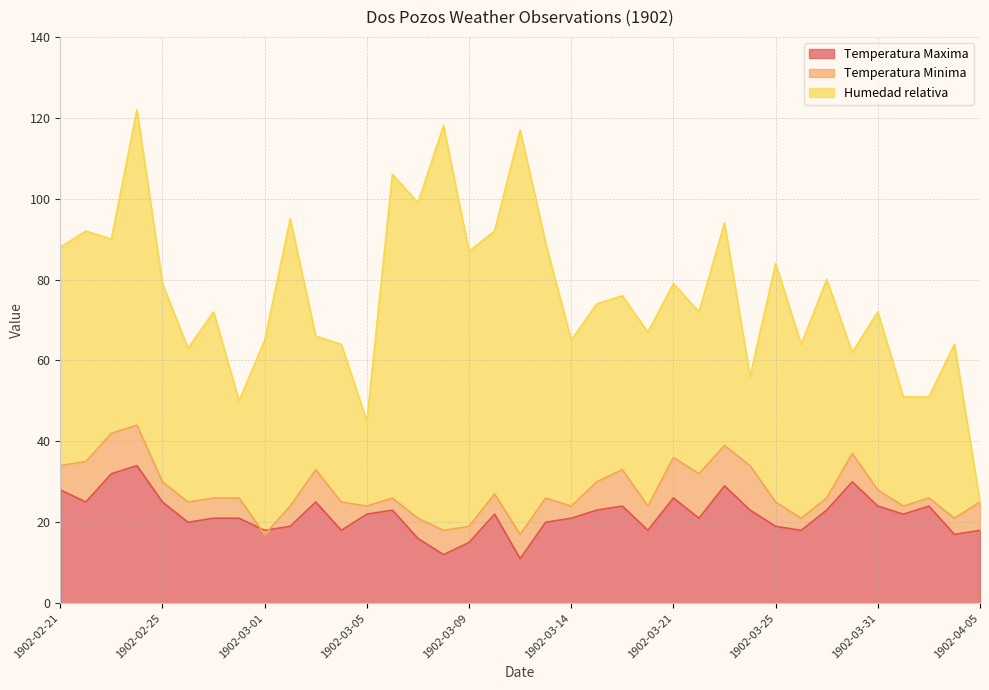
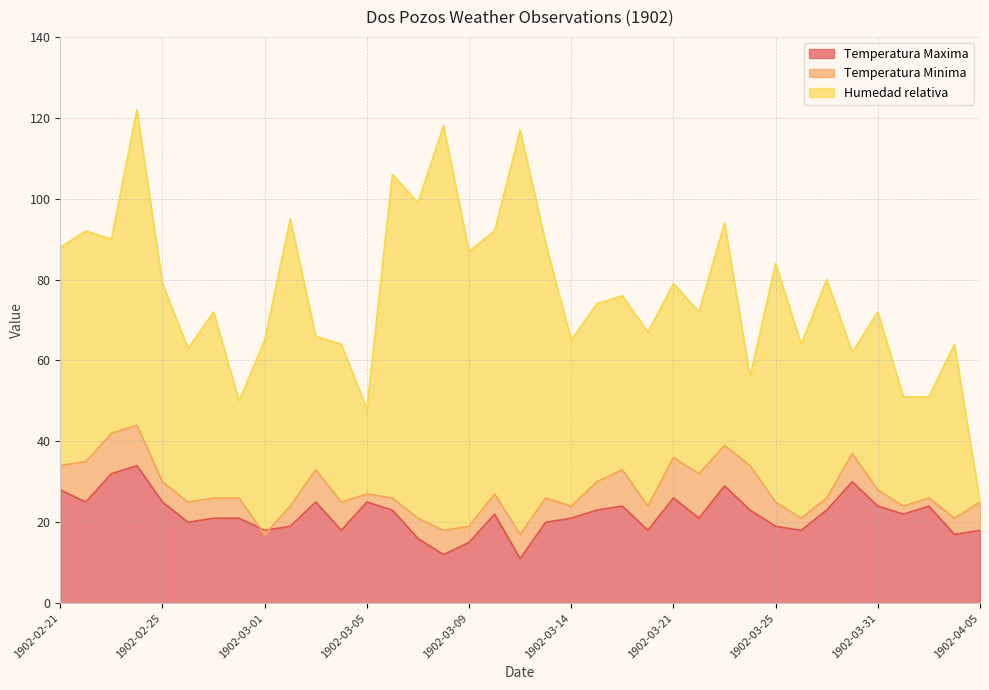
Temperatura Maxima, 1902-03-05: 22 -> 25
